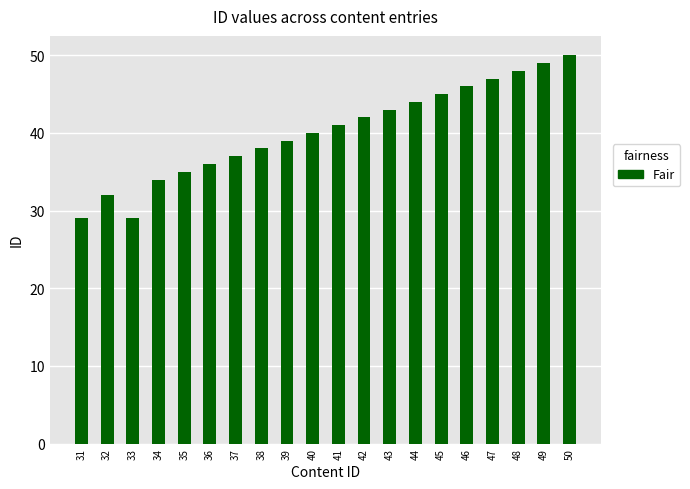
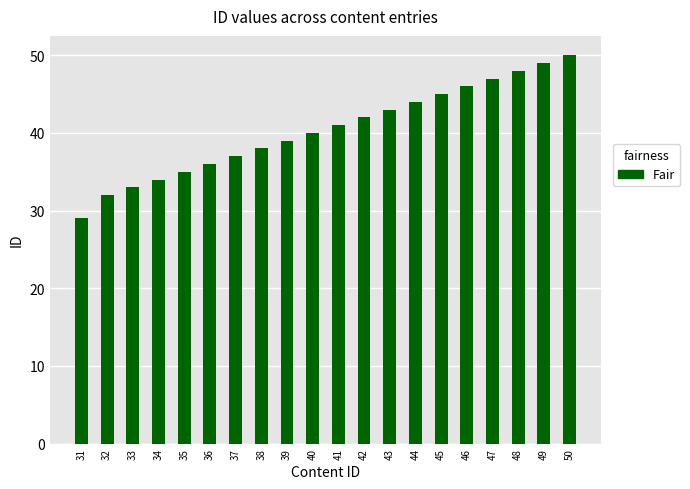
33: 29 -> 33
